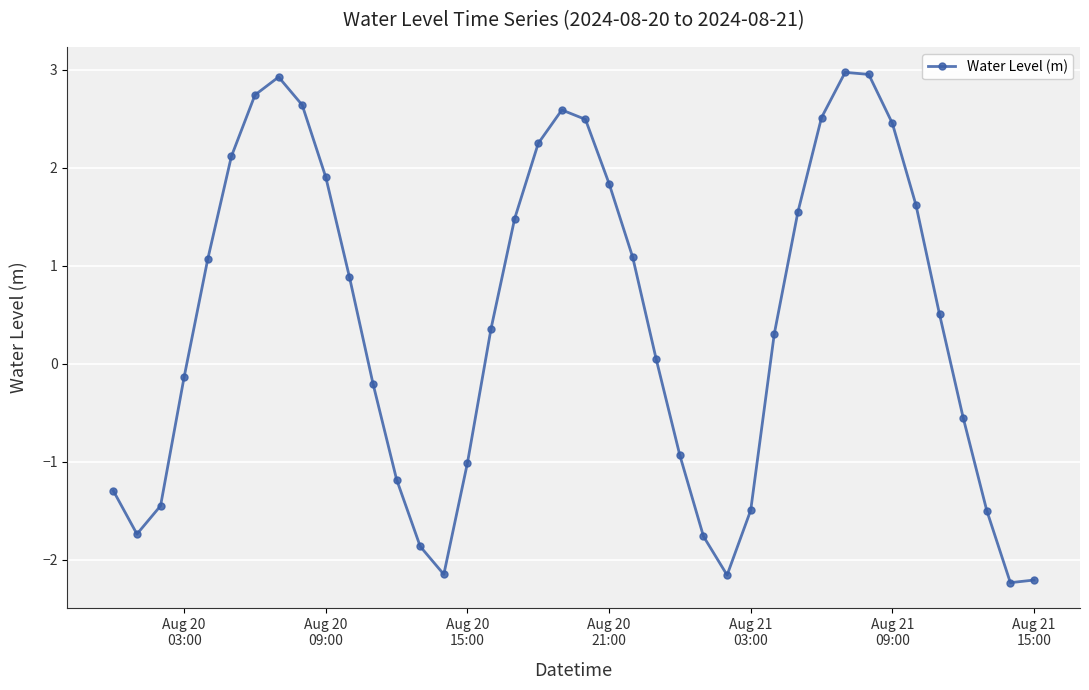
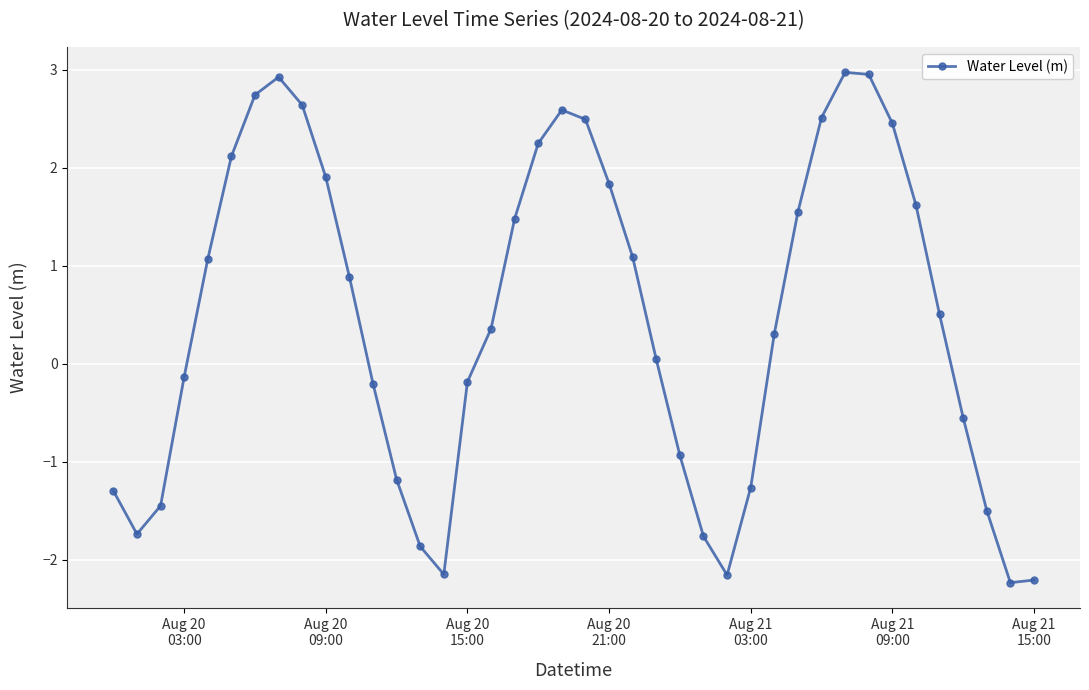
Aug 20 15:00: -1.0 -> -0.2
Aug 21 03:00: -1.5 -> -1.3
